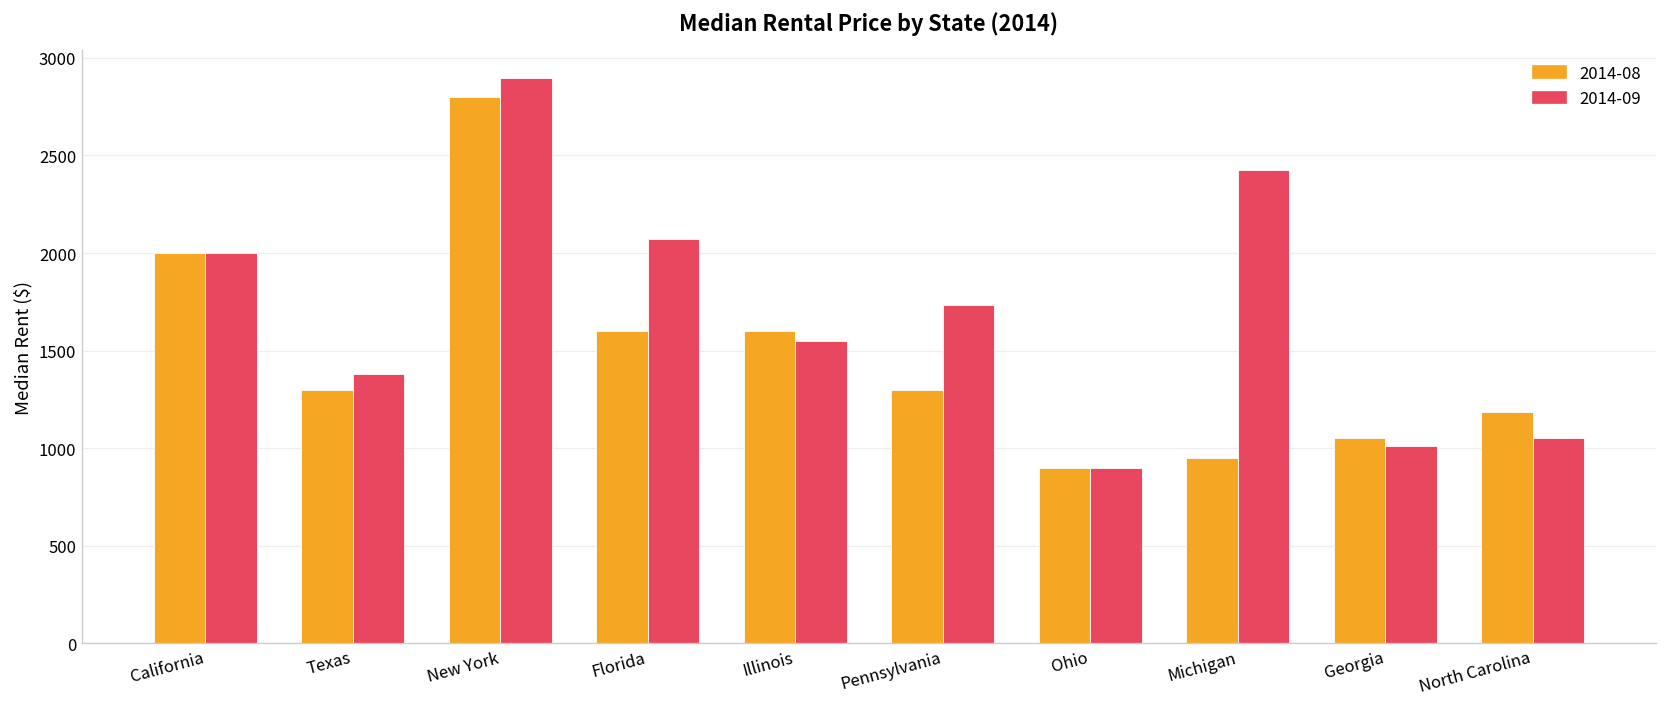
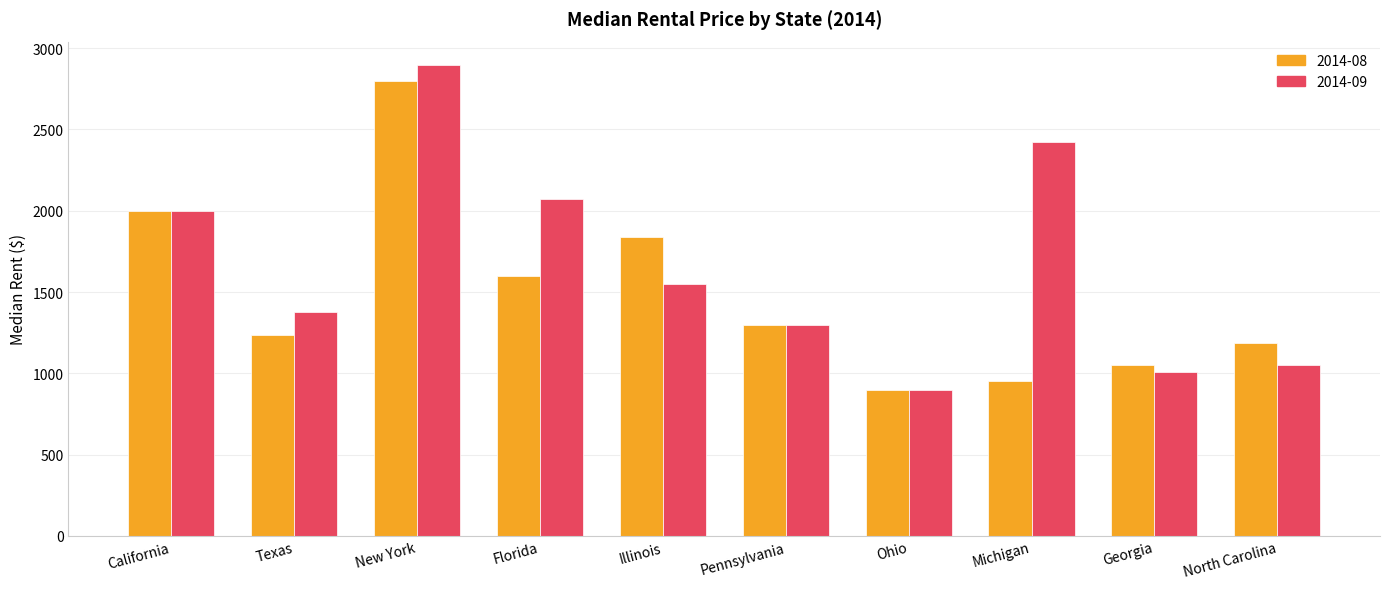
2014-08, Texas: 1300 -> 1240
2014-08, Illinois: 1600 -> 1840
2014-09, Pennsylvania: 1740 -> 1300
